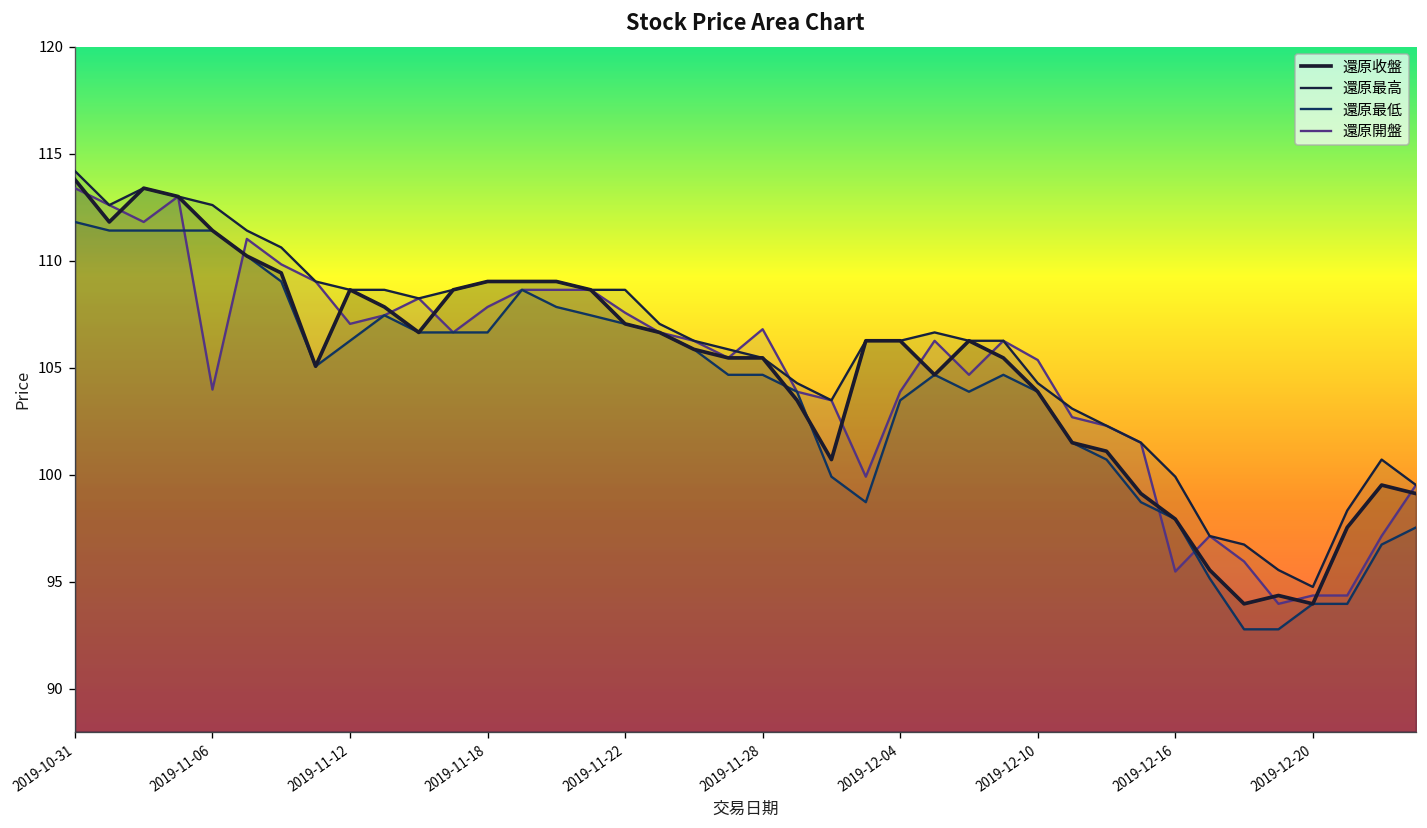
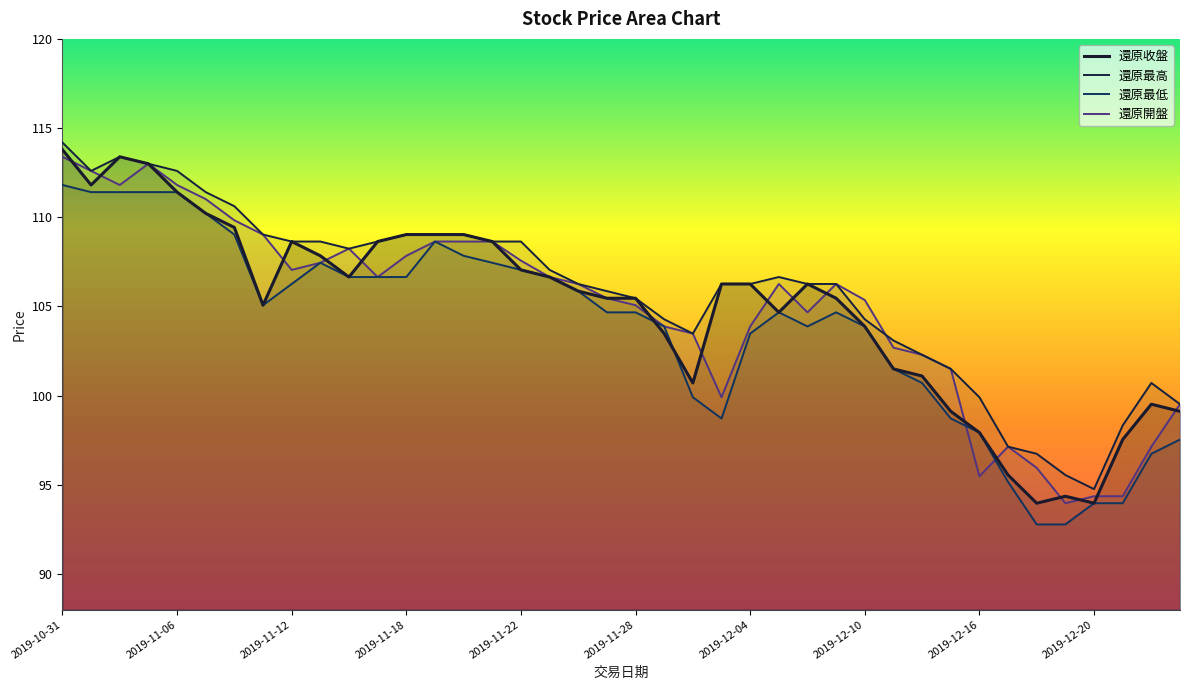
還原開盤, 2019-11-06: 104.0 -> 111.8
還原開盤, 2019-11-28: 106.8 -> 105.1
